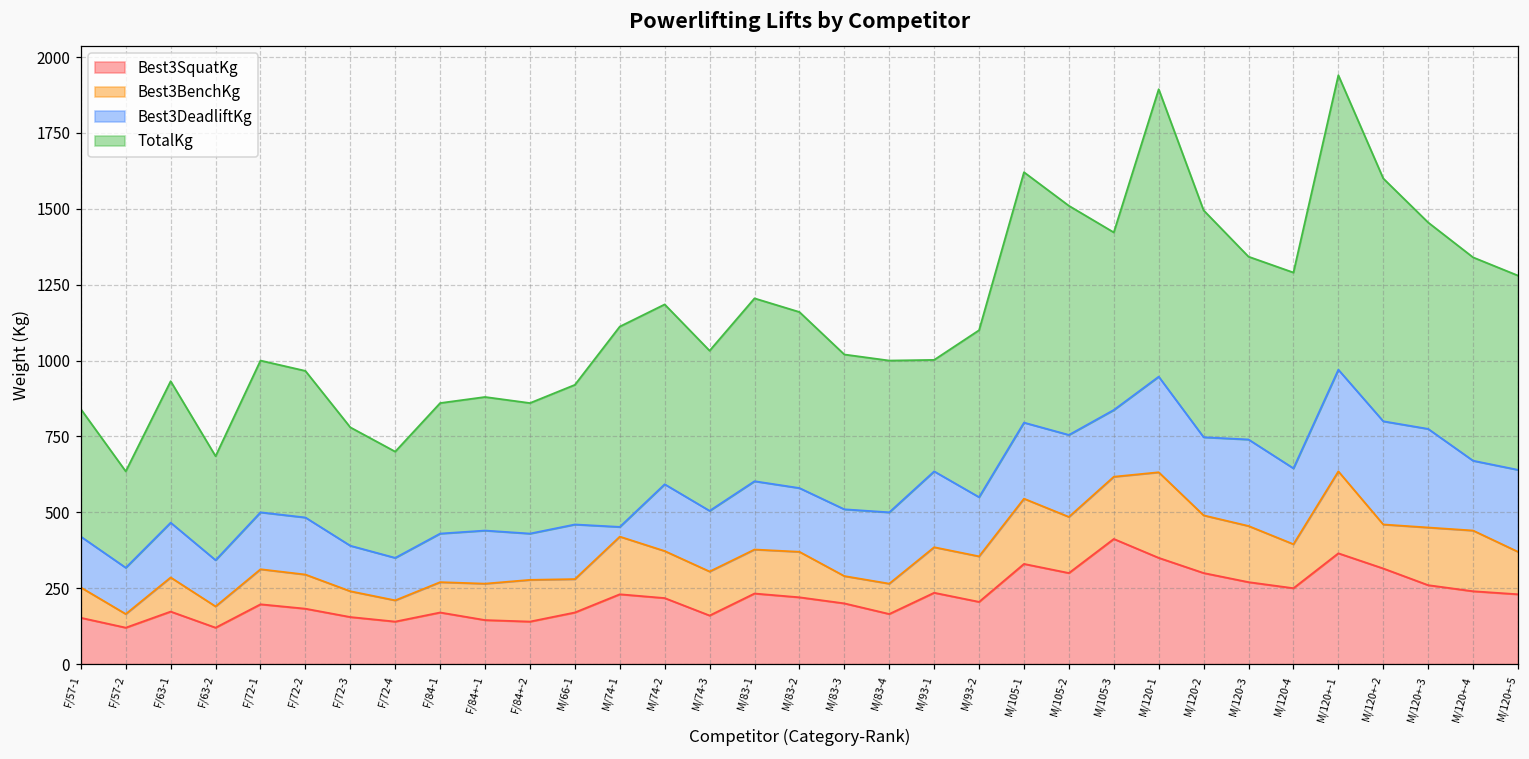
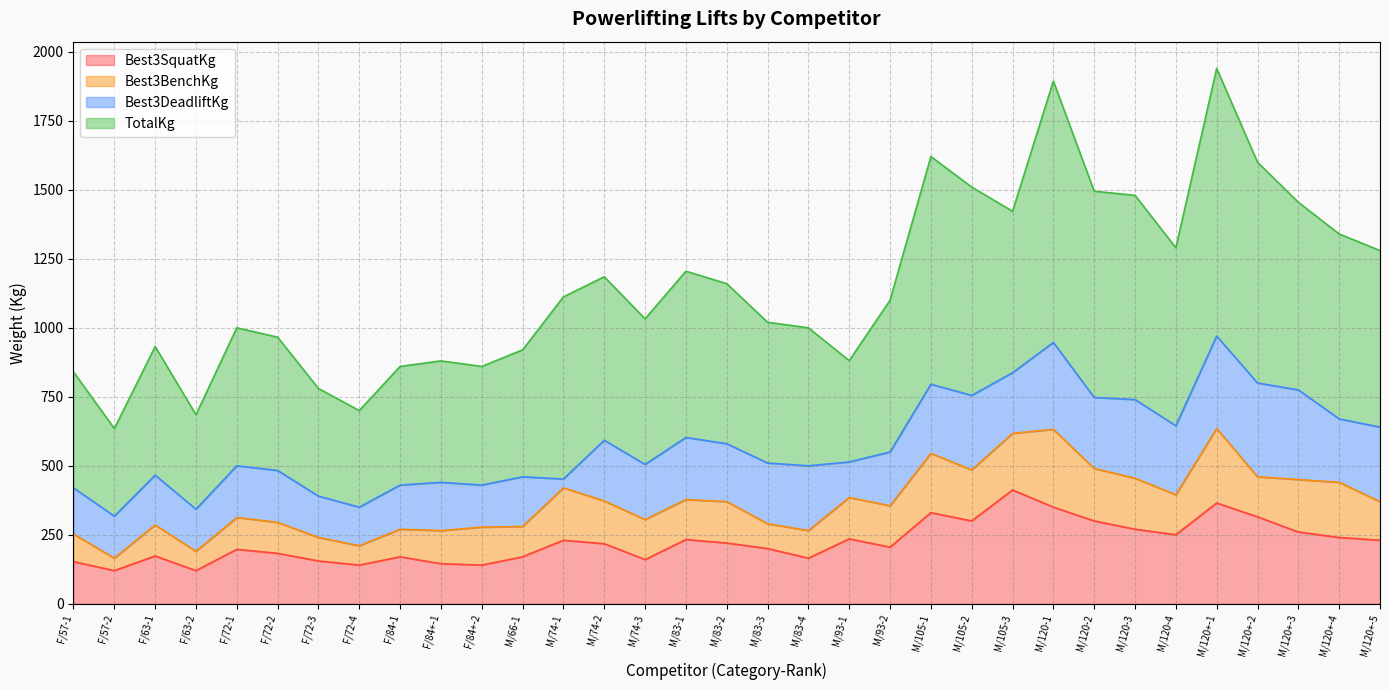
Best3DeadliftKg, M/93-1: 250 -> 130
TotalKg, M/120-3: 600 -> 740
